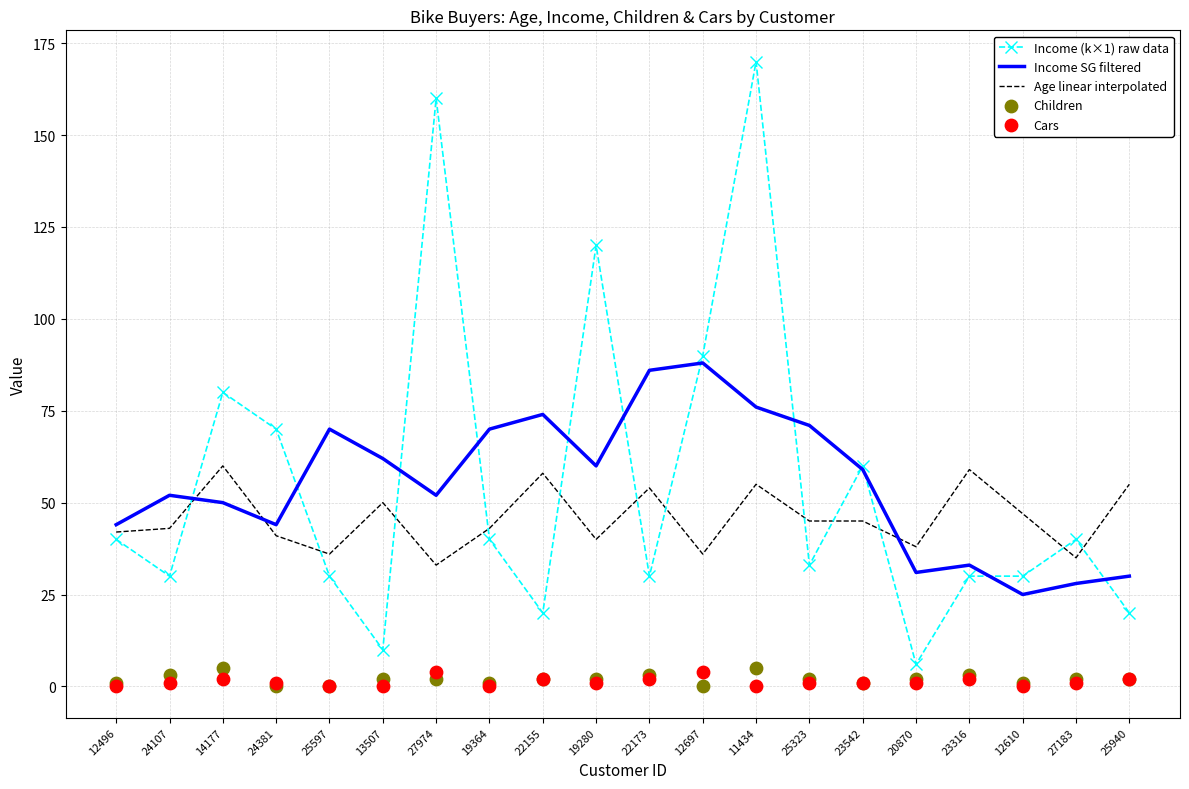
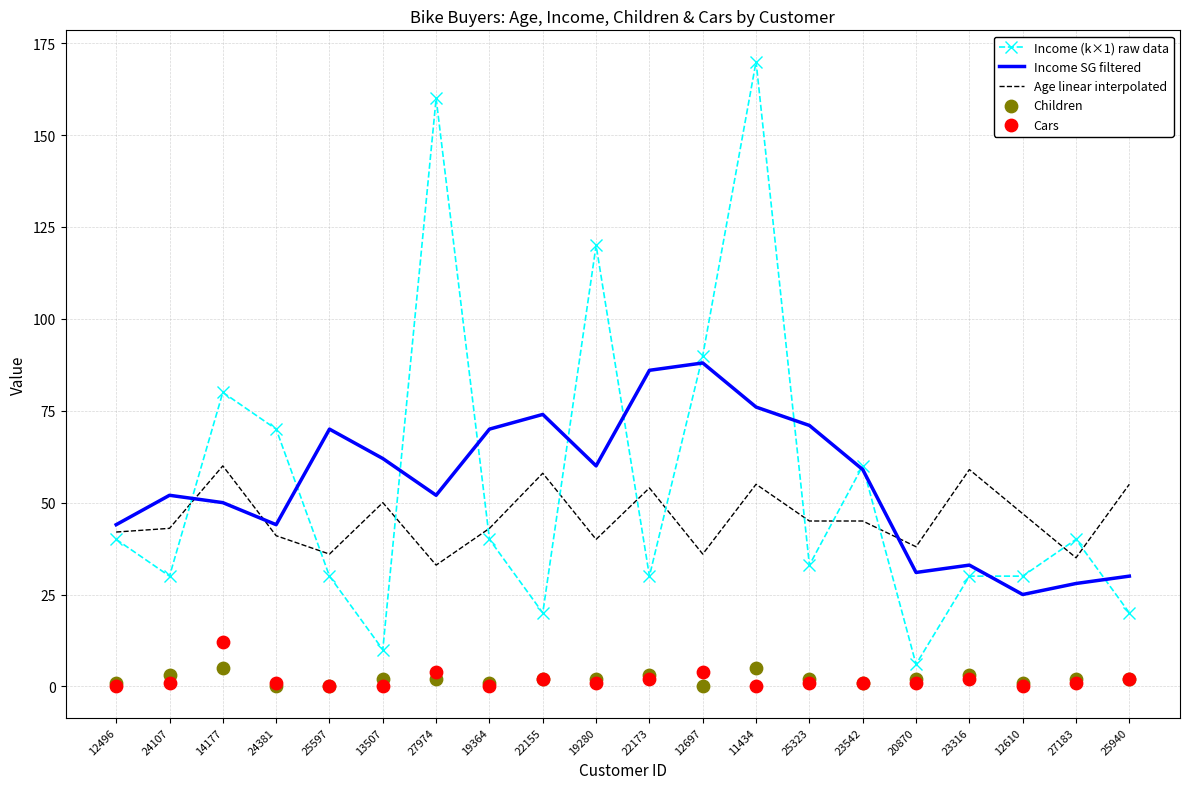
Cars, 14177: 2 -> 12
